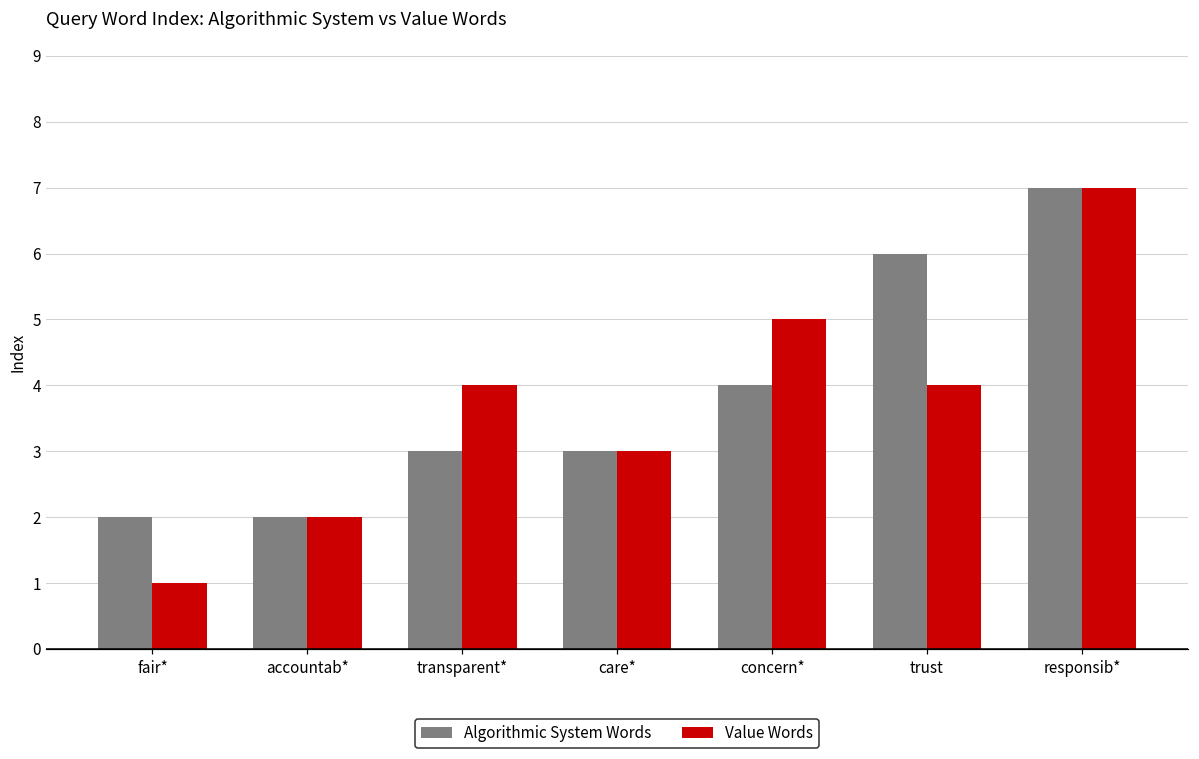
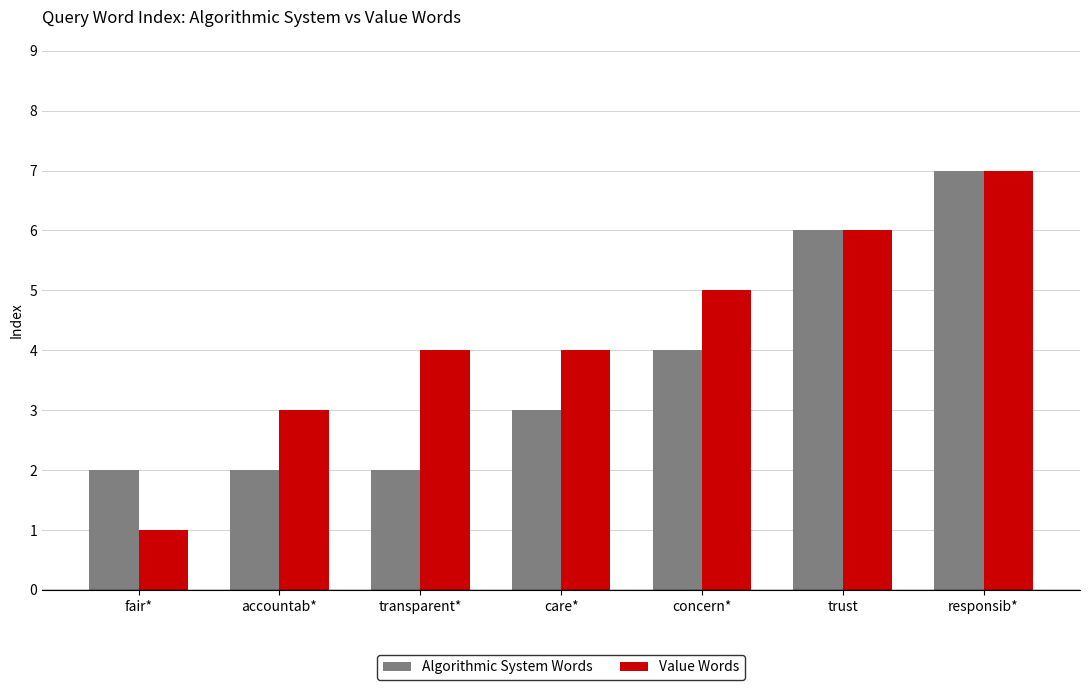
Value Words, accountab*: 2 -> 3
Algorithmic System Words, transparent*: 3 -> 2
Value Words, care*: 3 -> 4
Value Words, trust: 4 -> 6
